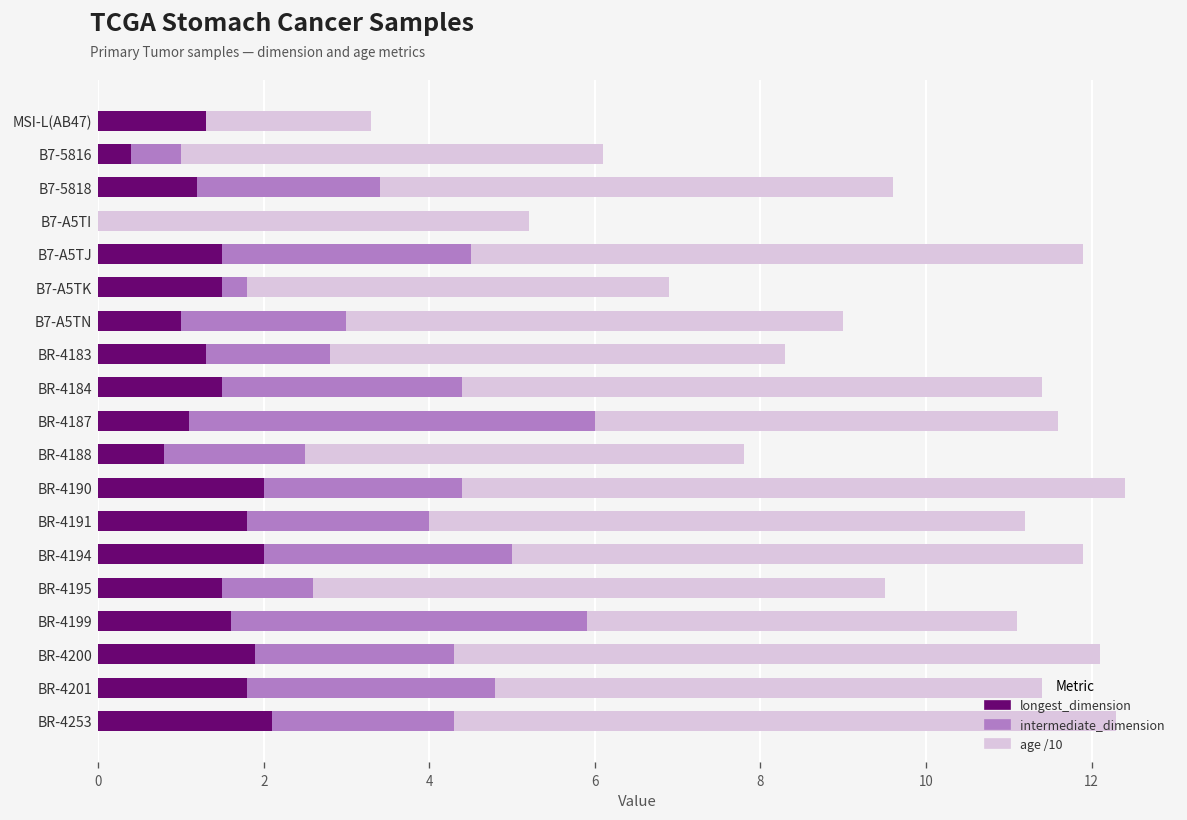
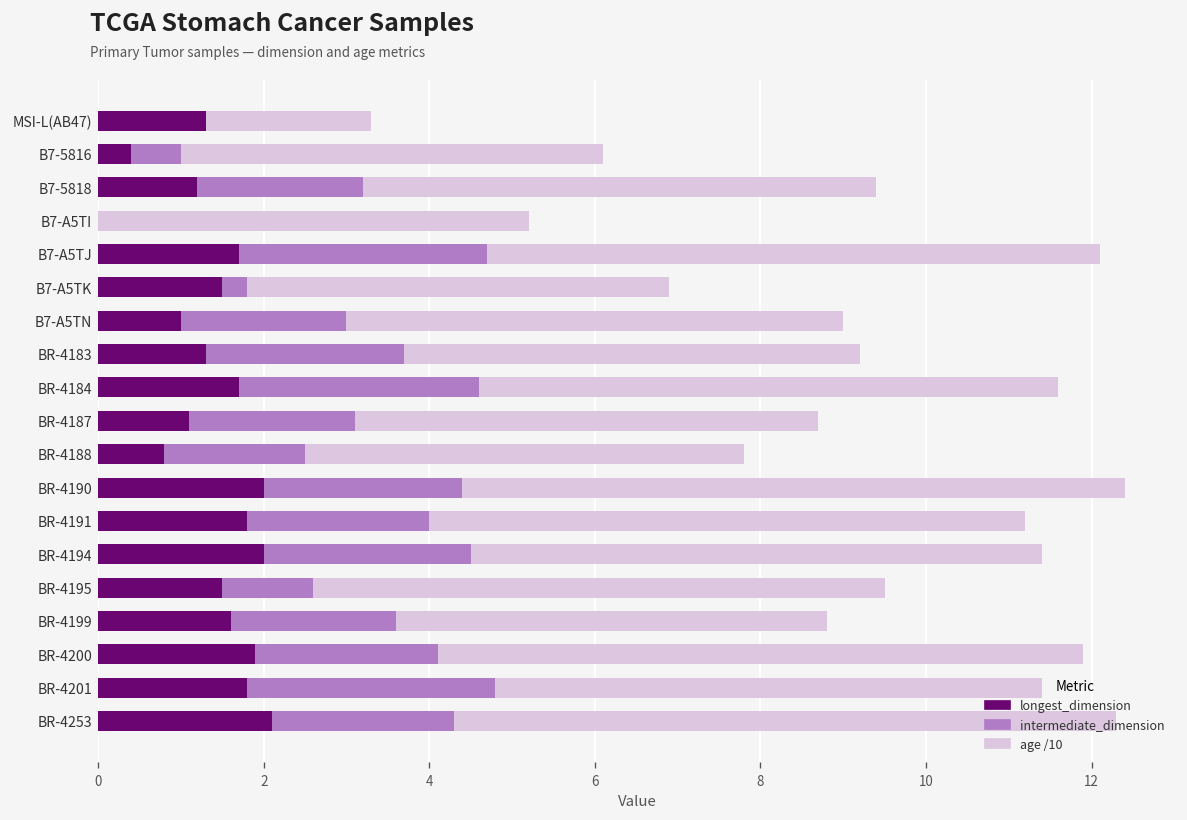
intermediate_dimension, B7-5818: 2.2 -> 2.0
longest_dimension, B7-A5TJ: 1.5 -> 1.7
intermediate_dimension, BR-4183: 1.5 -> 2.4
longest_dimension, BR-4184: 1.5 -> 1.7
intermediate_dimension, BR-4187: 4.9 -> 2.0
intermediate_dimension, BR-4194: 3.0 -> 2.5
intermediate_dimension, BR-4199: 4.3 -> 2.0
intermediate_dimension, BR-4200: 2.4 -> 2.2
